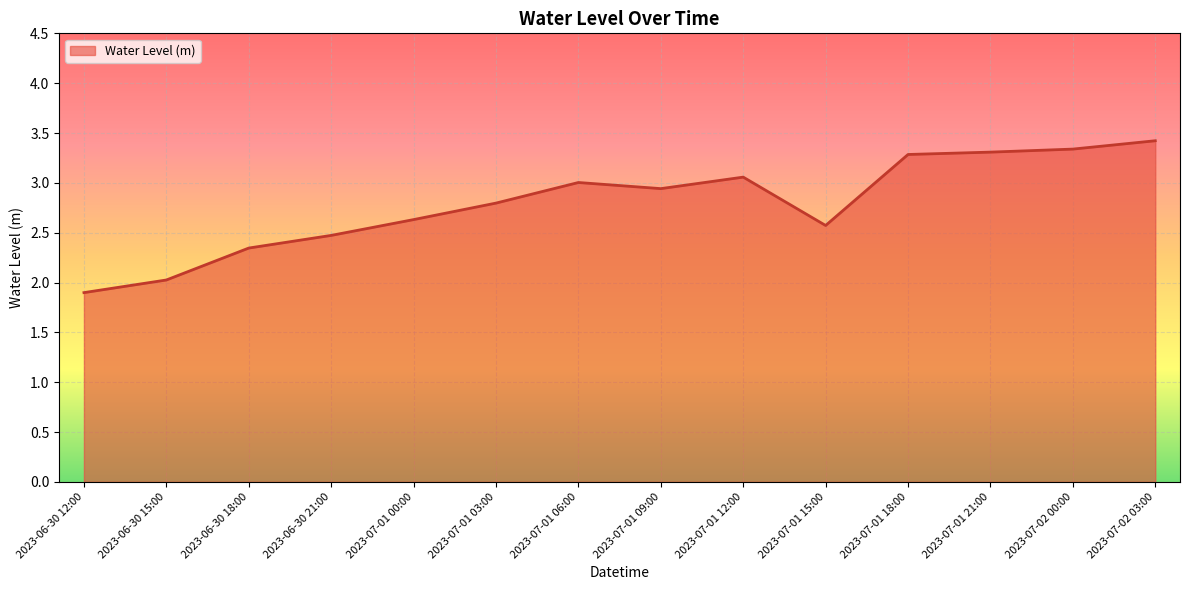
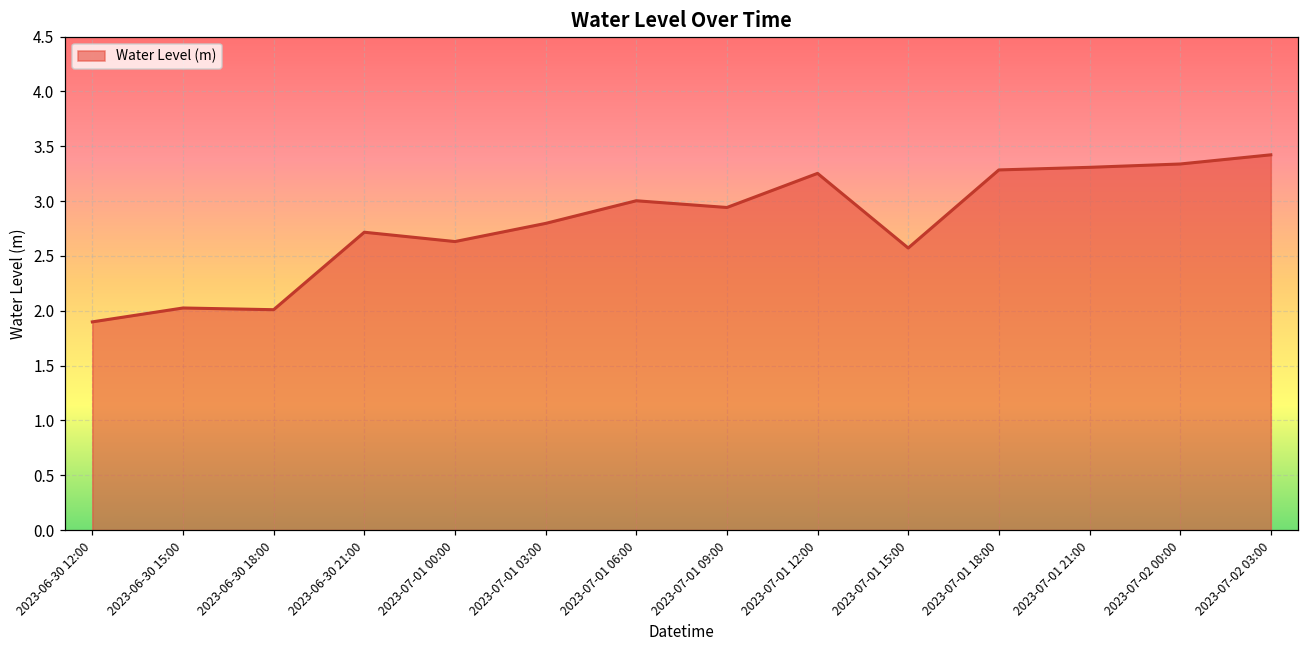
2023-06-30 18:00: 2.3 -> 2.0
2023-06-30 21:00: 2.5 -> 2.7
2023-07-01 12:00: 3.1 -> 3.3
